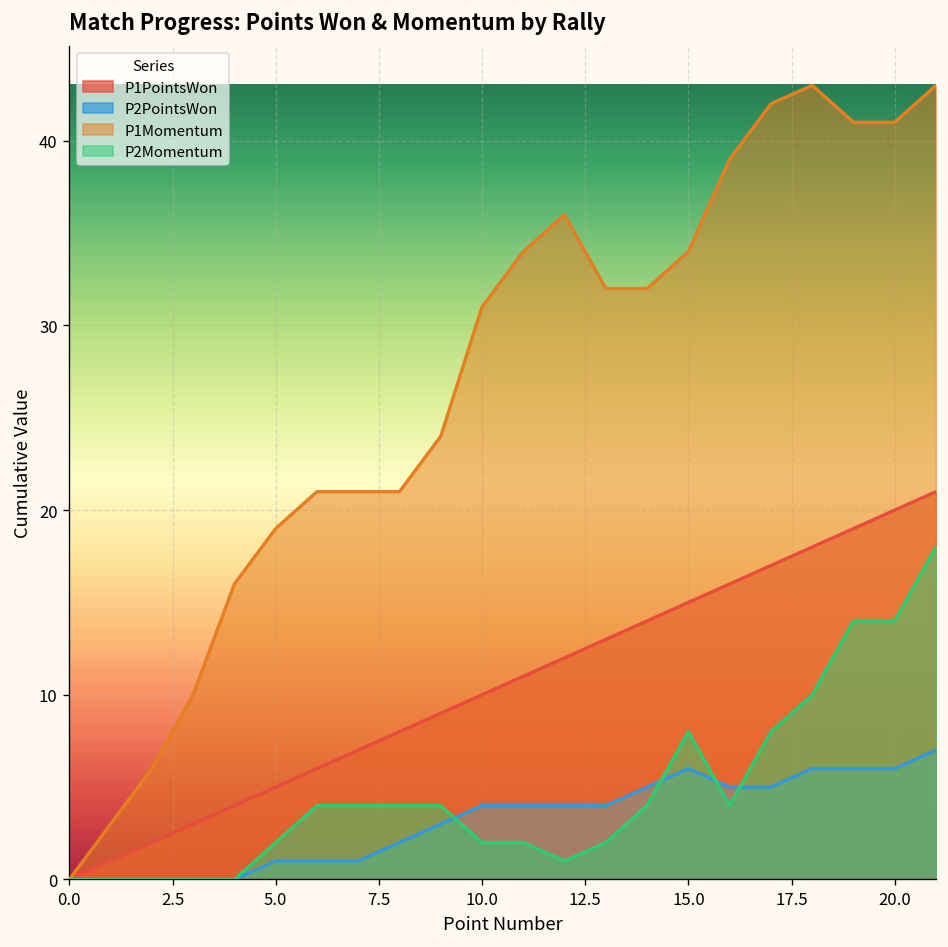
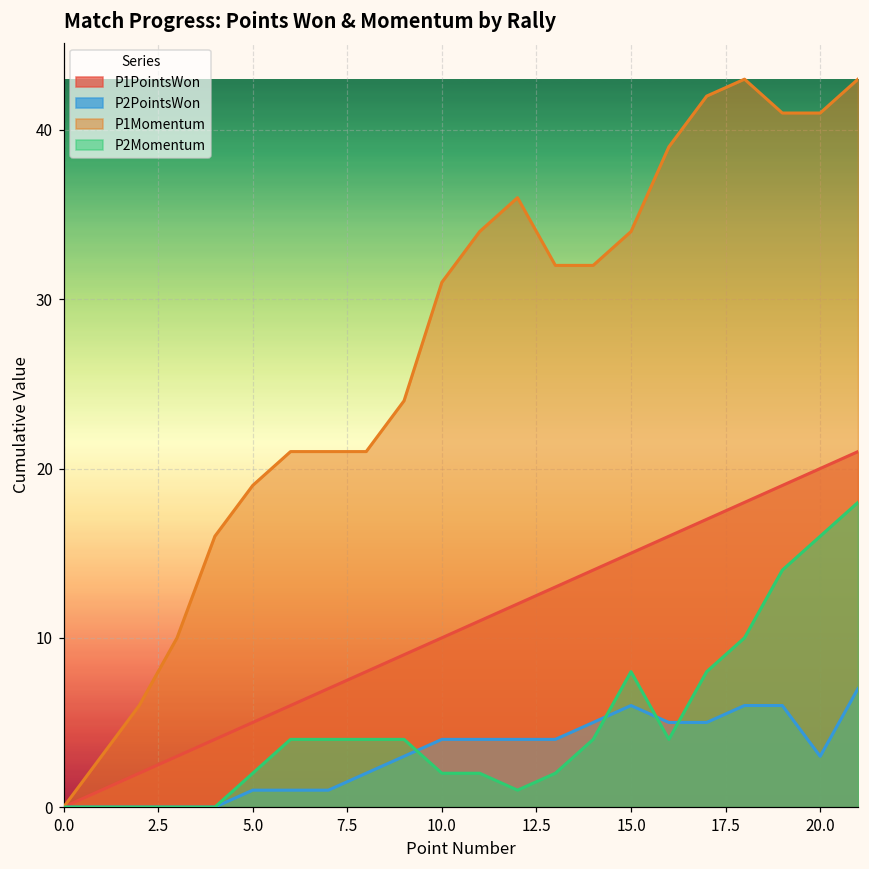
P2PointsWon, 20.0: 6 -> 3
P2Momentum, 20.0: 14 -> 16
